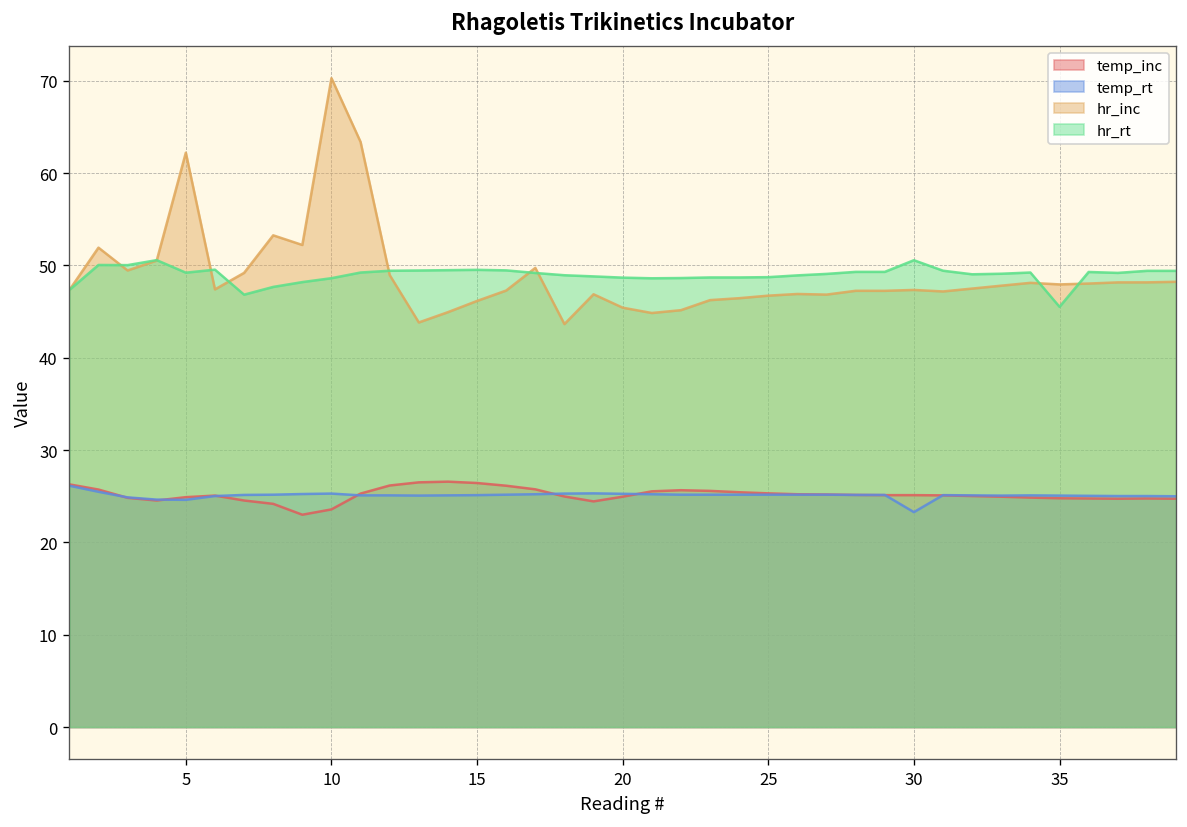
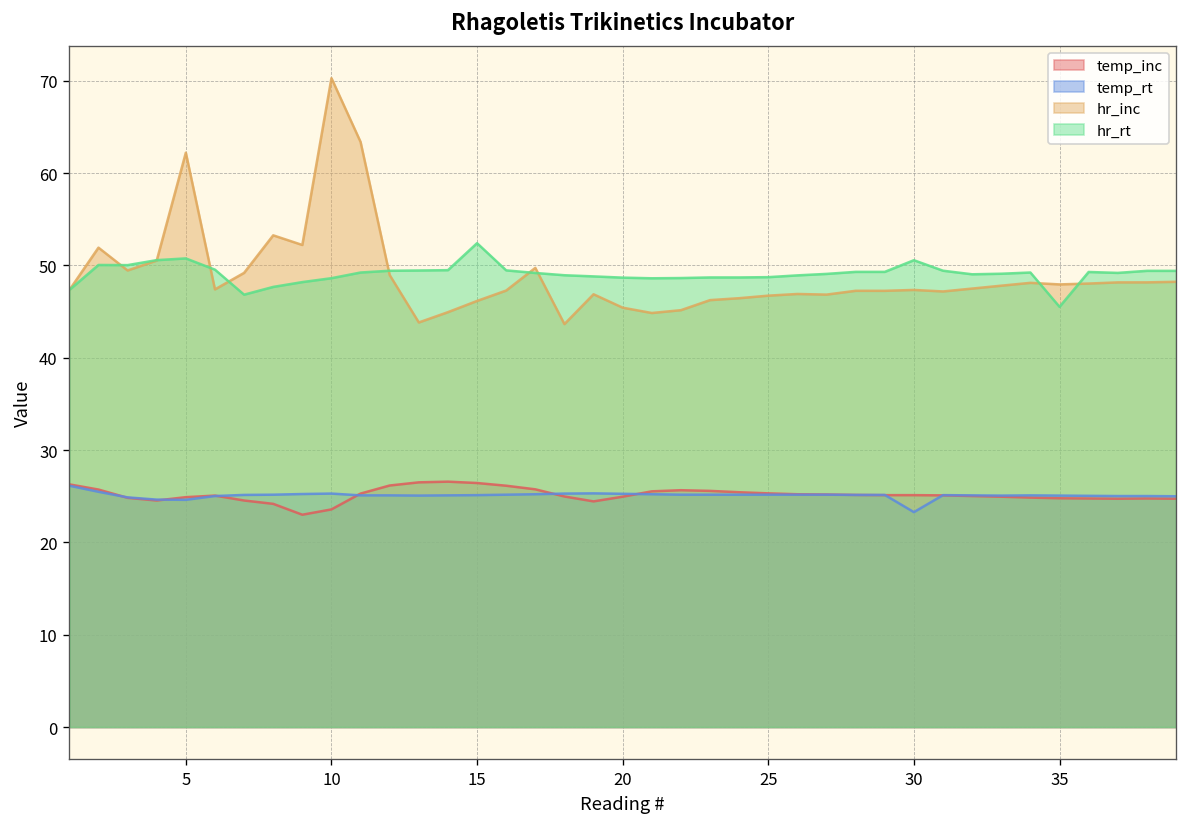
hr_rt, 5: 49 -> 51
hr_rt, 15: 50 -> 52
